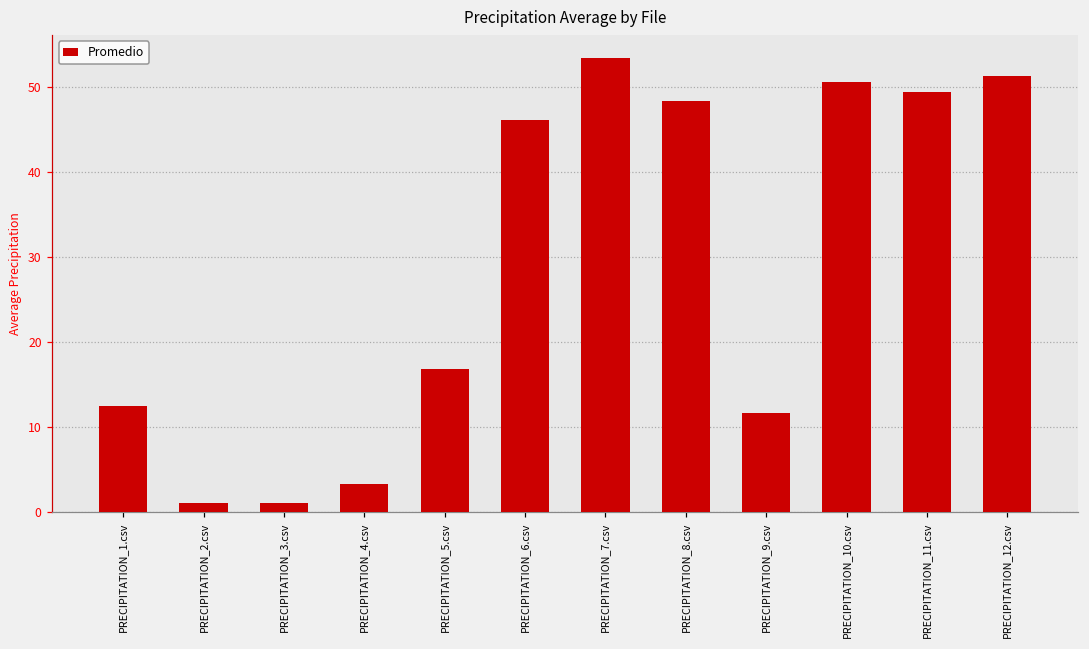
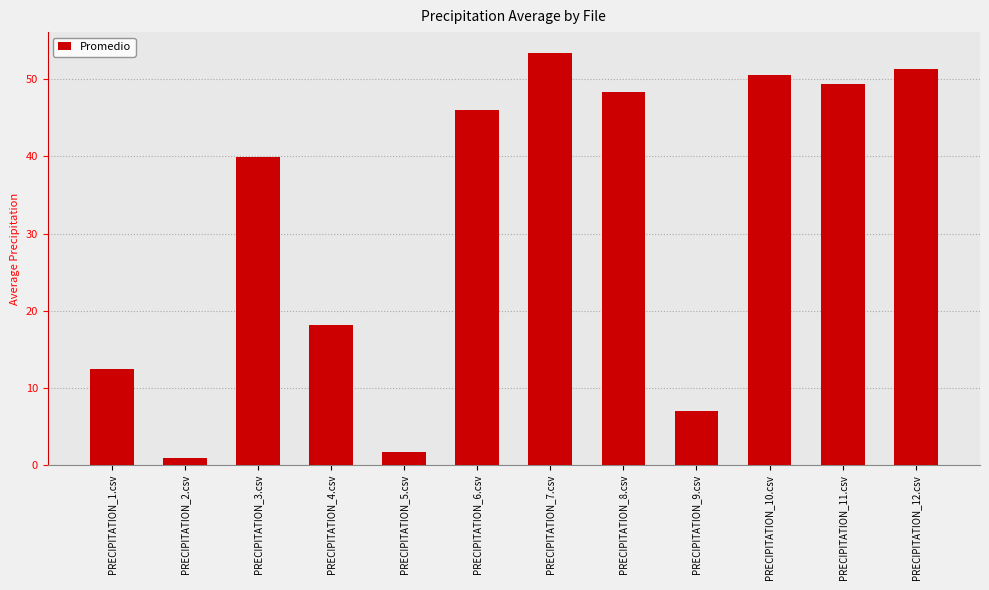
PRECIPITATION_3.csv: 1 -> 40
PRECIPITATION_4.csv: 3 -> 18
PRECIPITATION_5.csv: 17 -> 2
PRECIPITATION_9.csv: 12 -> 7
